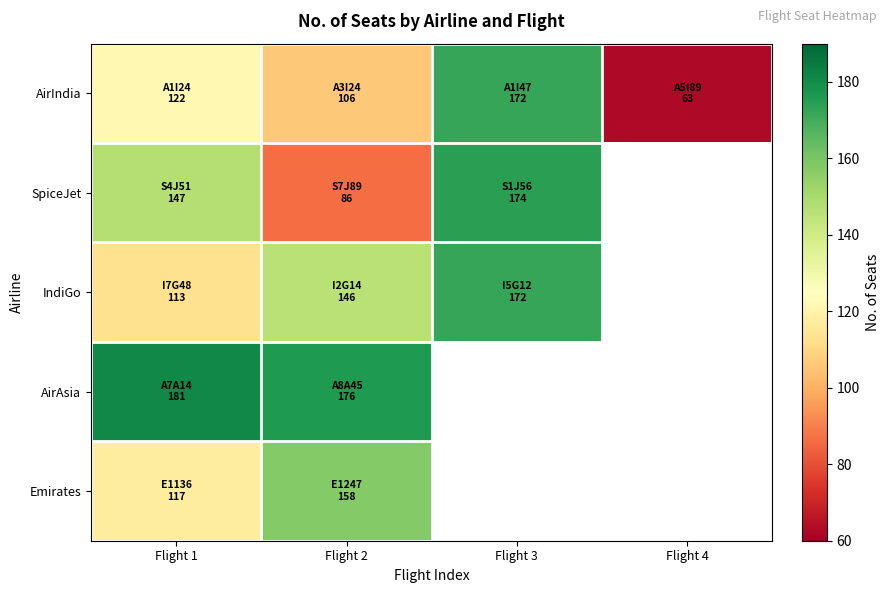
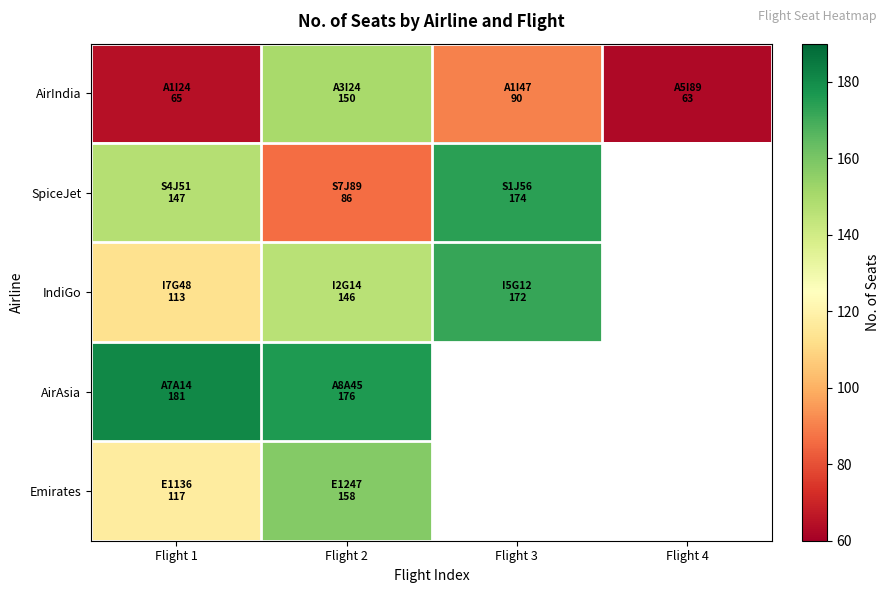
AirIndia, Flight 1: 122 -> 65
AirIndia, Flight 2: 106 -> 150
AirIndia, Flight 3: 172 -> 90
